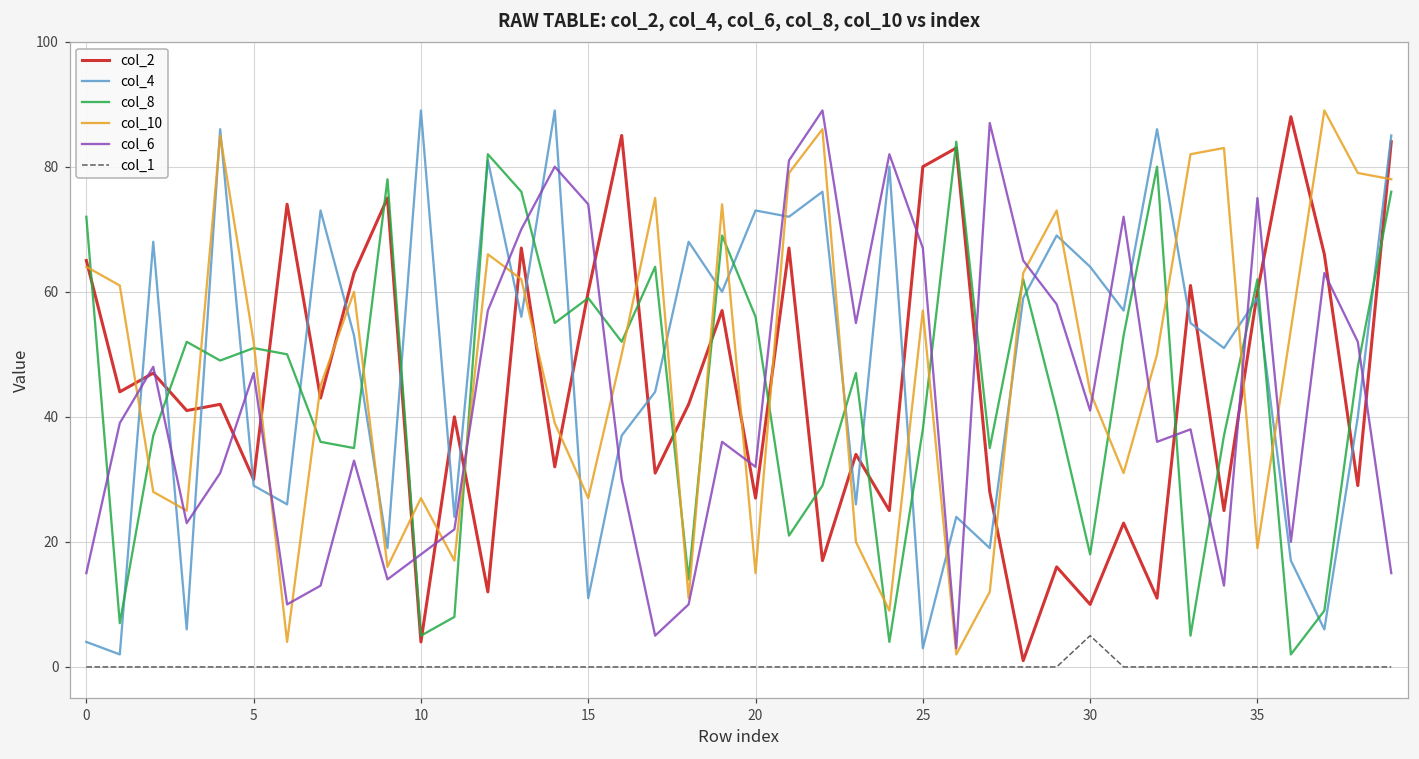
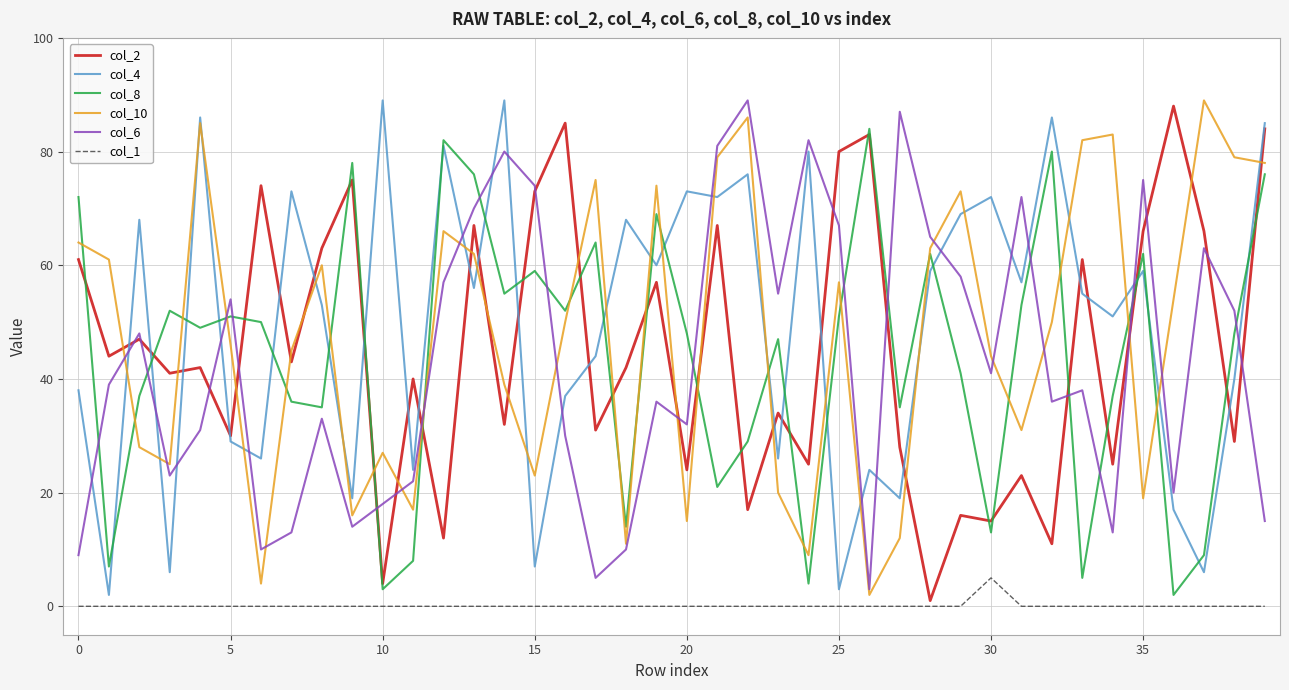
col_2, 0: 65 -> 61
col_4, 0: 4 -> 38
col_6, 0: 15 -> 9
col_10, 5: 52 -> 46
col_6, 5: 47 -> 54
col_8, 10: 5 -> 3
col_2, 15: 60 -> 73
col_4, 15: 11 -> 7
col_10, 15: 27 -> 23
col_2, 20: 27 -> 24
col_8, 20: 56 -> 48
col_8, 25: 38 -> 51
col_2, 30: 10 -> 15
col_4, 30: 64 -> 72
col_8, 30: 18 -> 13
col_2, 35: 60 -> 66
